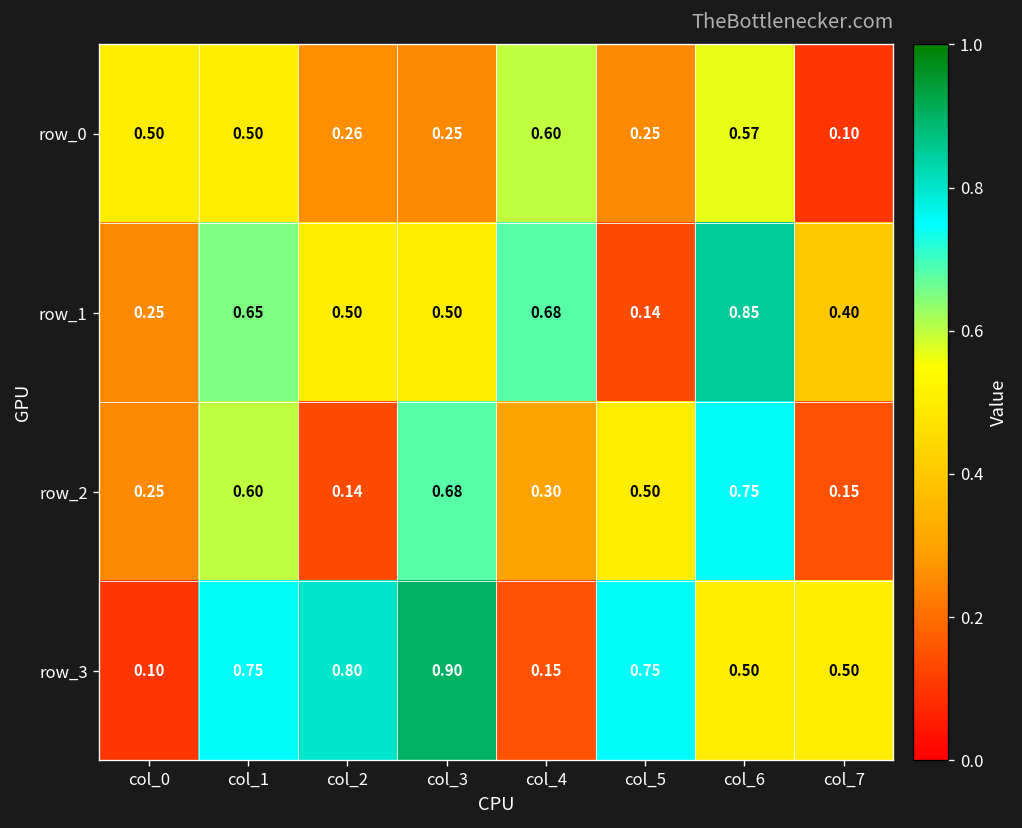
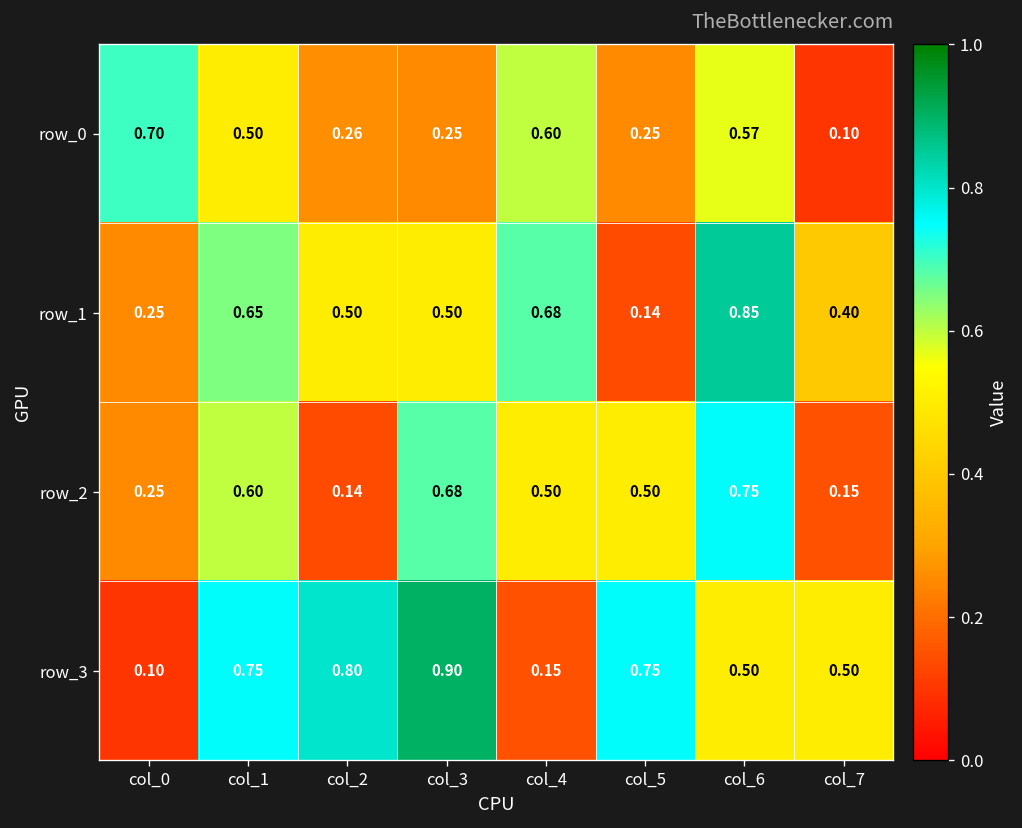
row_0, col_0: 0.50 -> 0.70
row_2, col_4: 0.30 -> 0.50
